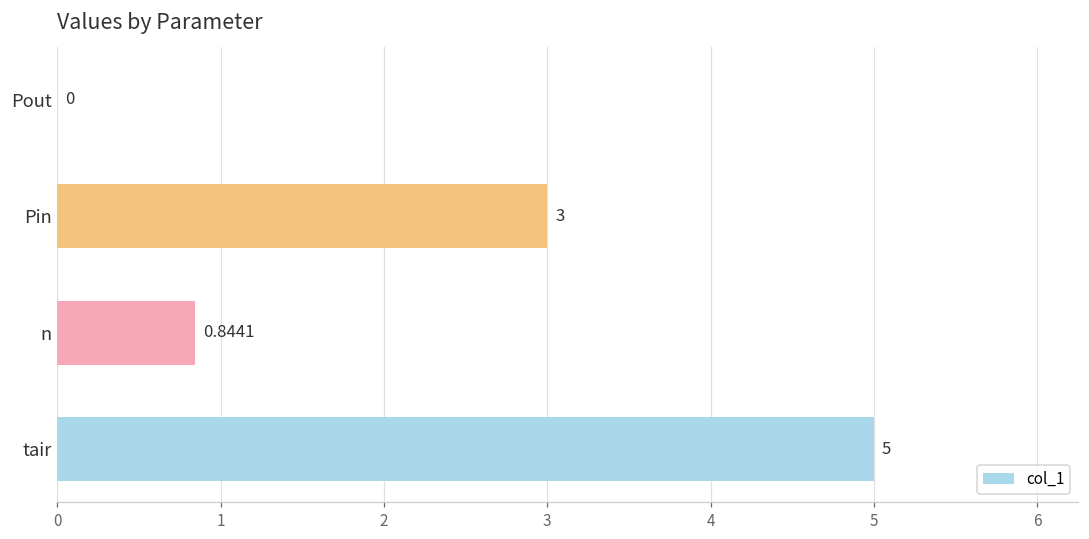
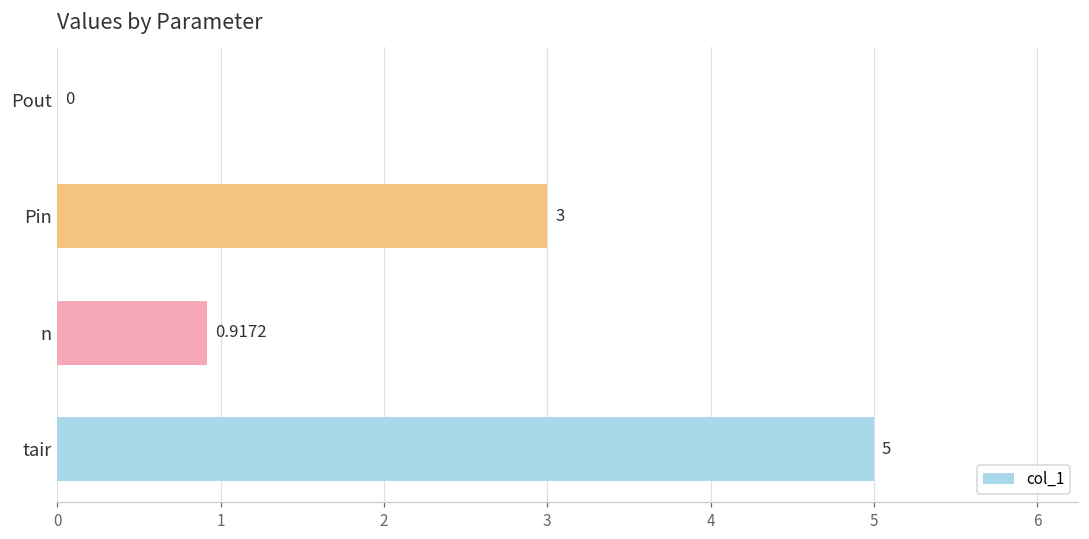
n: 0.8441 -> 0.9172
